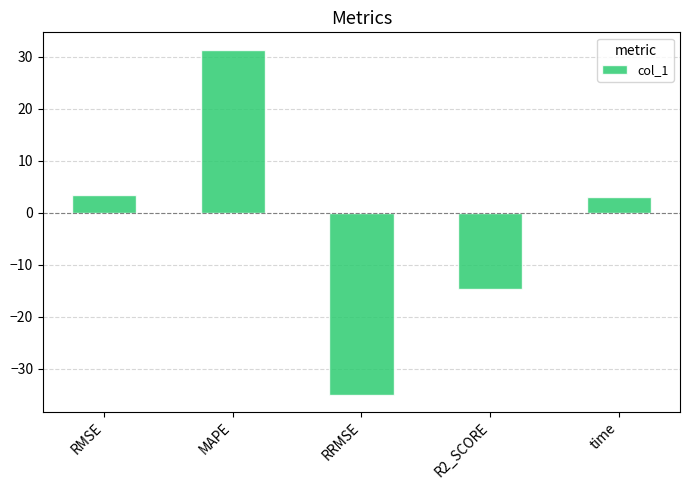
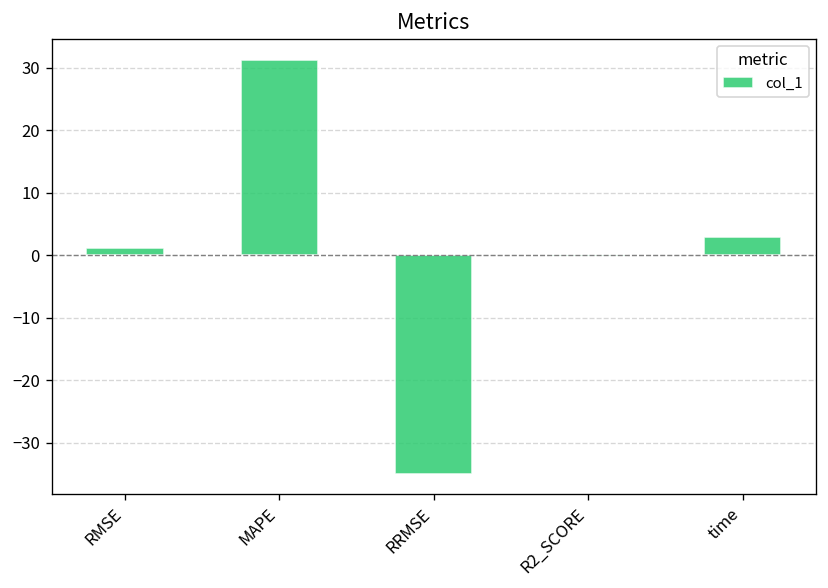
RMSE: 4 -> 1
R2_SCORE: -15 -> 0
